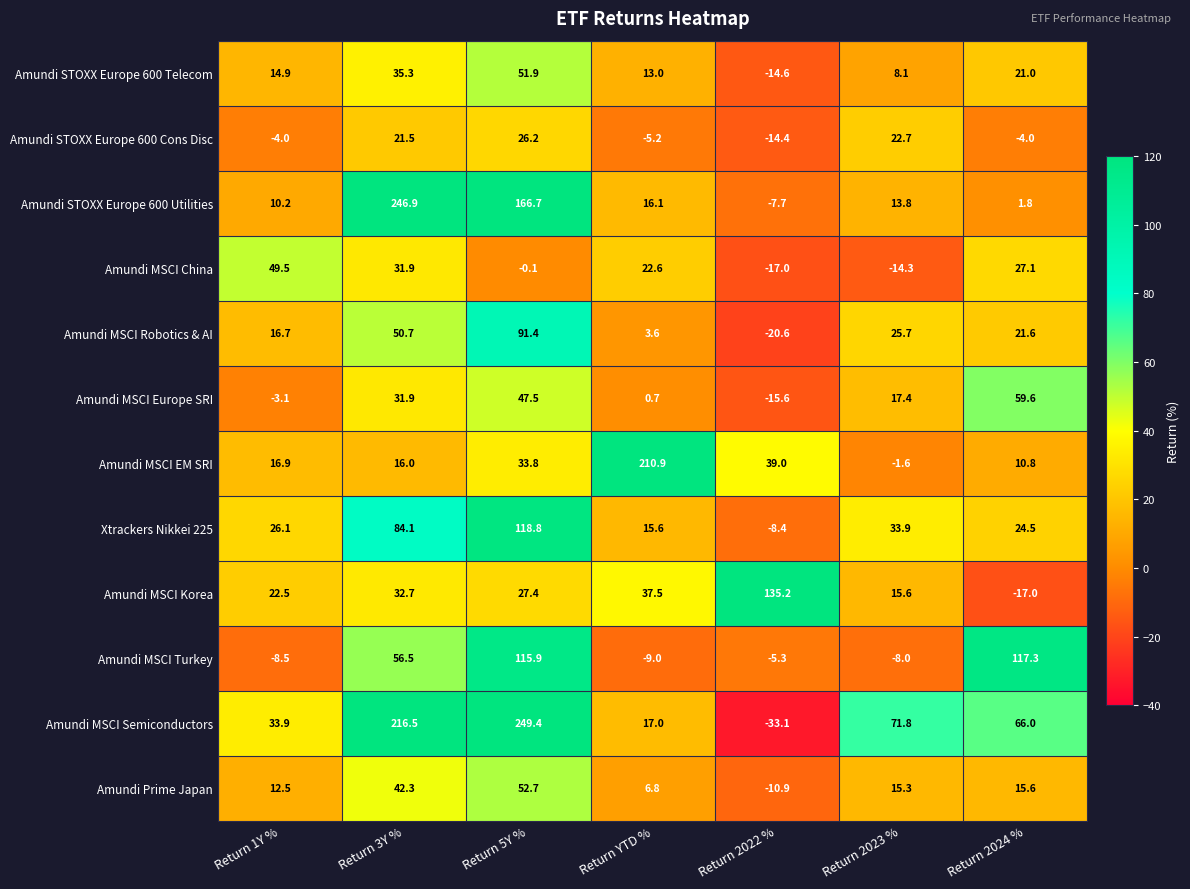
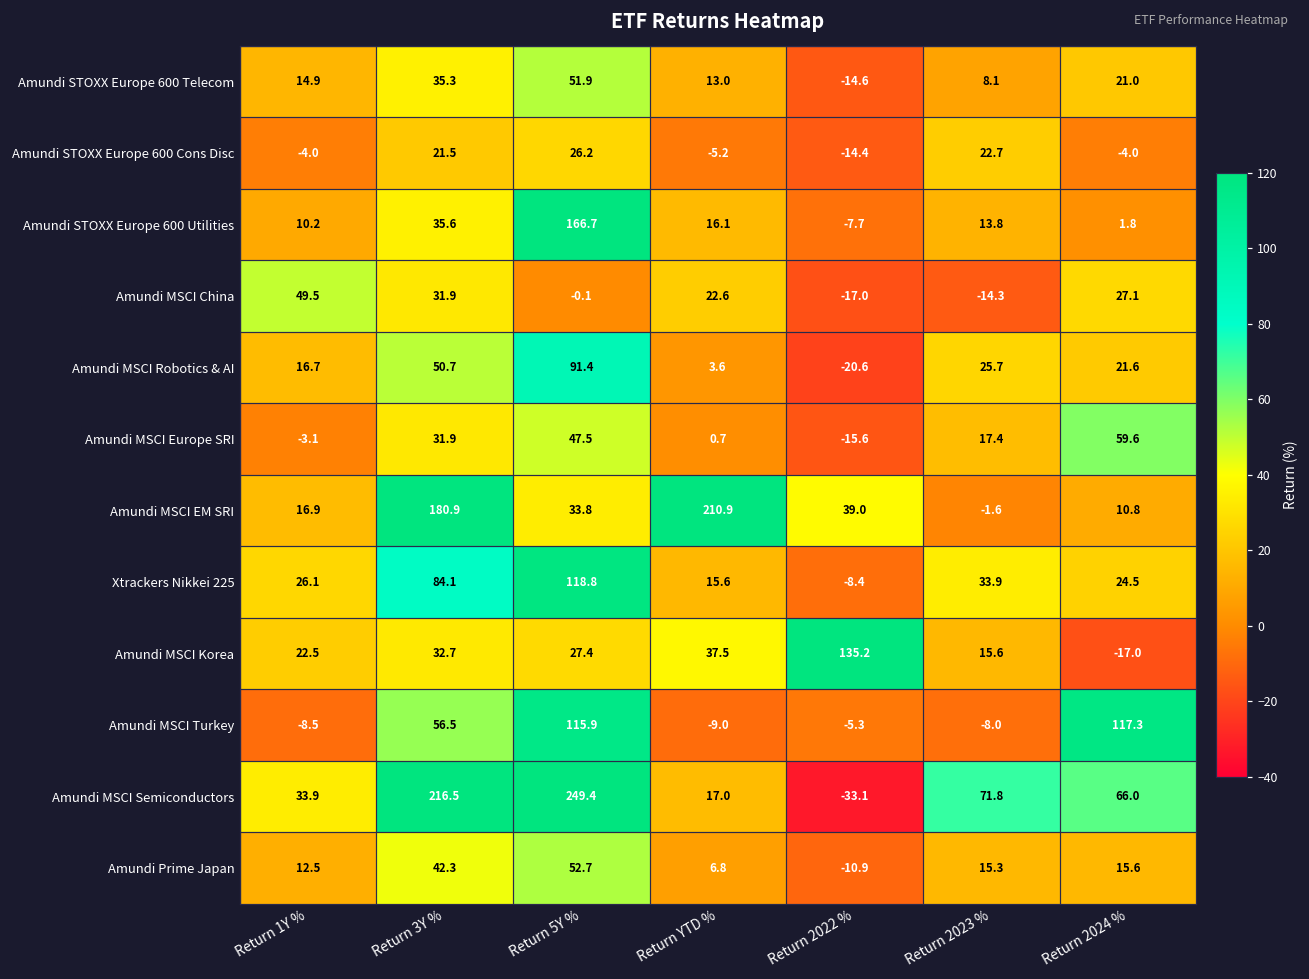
Amundi STOXX Europe 600 Utilities, Return 3Y %: 246.9 -> 35.6
Amundi MSCI EM SRI, Return 3Y %: 16.0 -> 180.9
